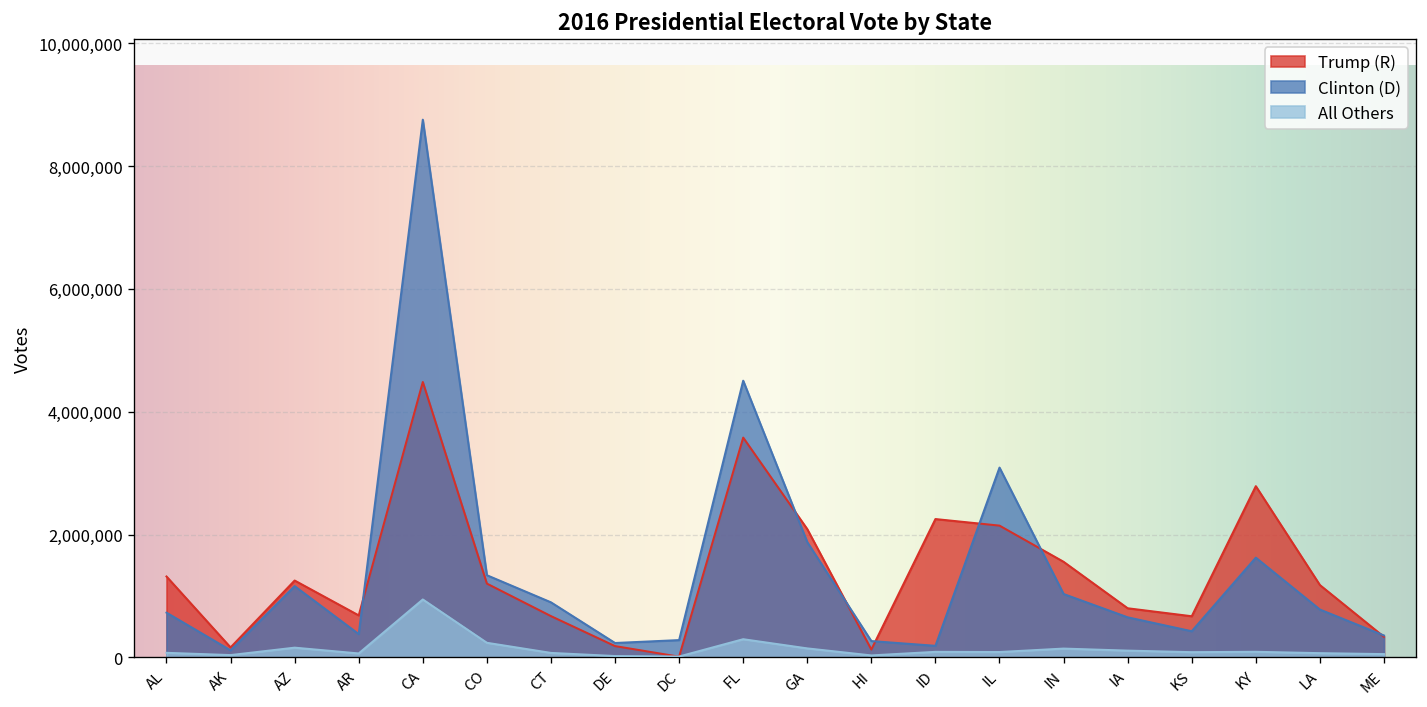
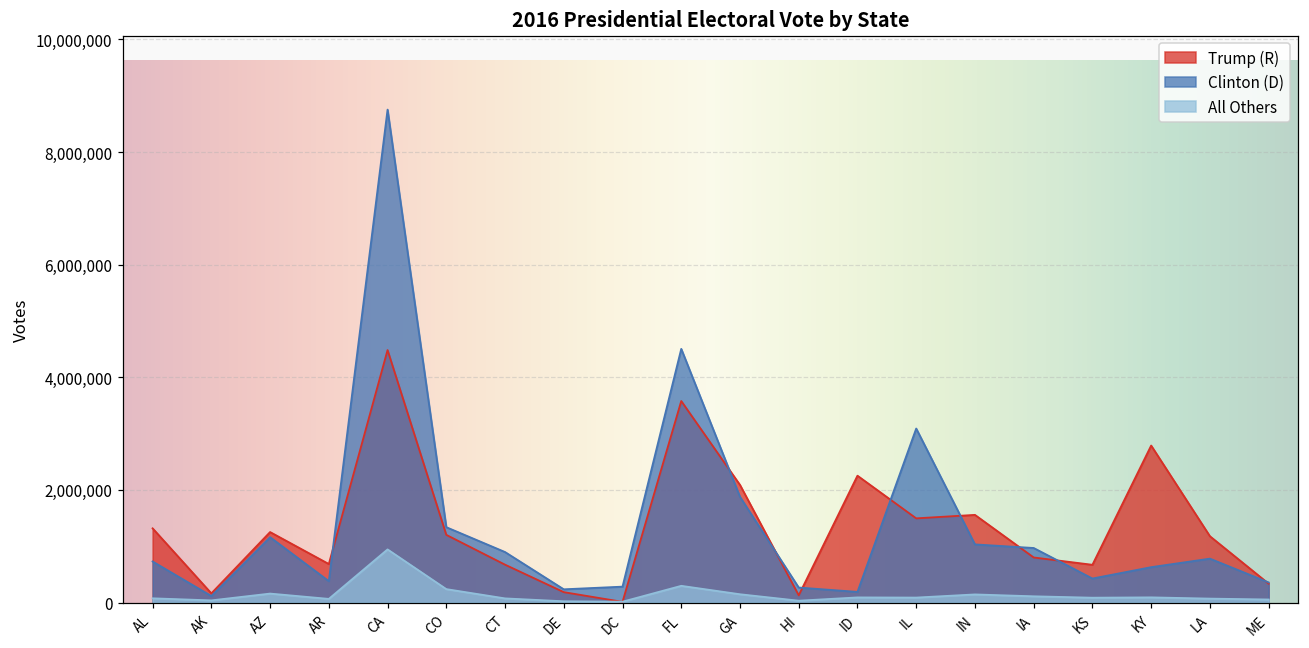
Trump (R), IL: 2,100,000 -> 1,500,000
Clinton (D), IA: 700,000 -> 1,000,000
Clinton (D), KY: 1,600,000 -> 600,000
